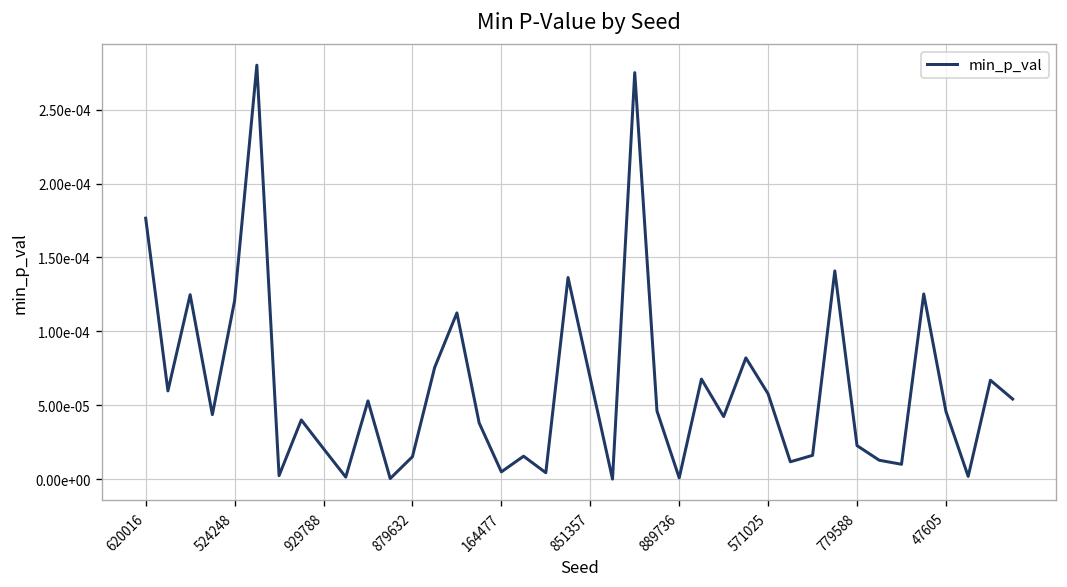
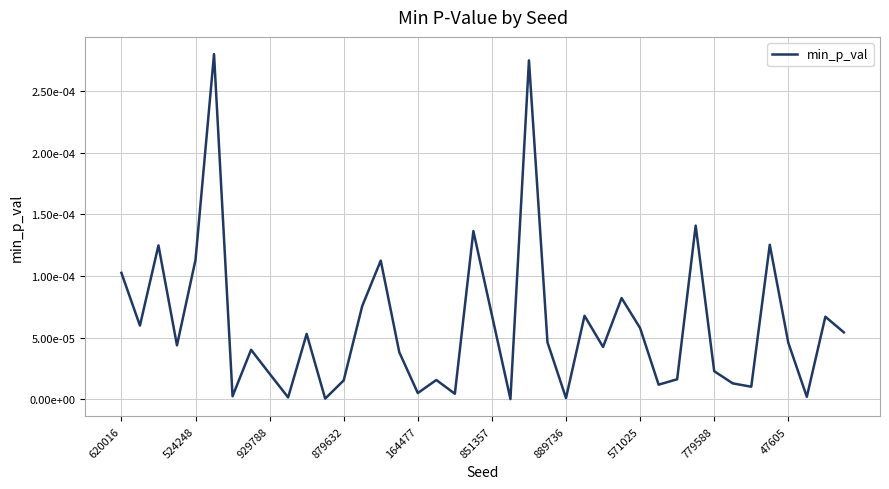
620016: 0.000177 -> 0.000103
524248: 0.000121 -> 0.000113
